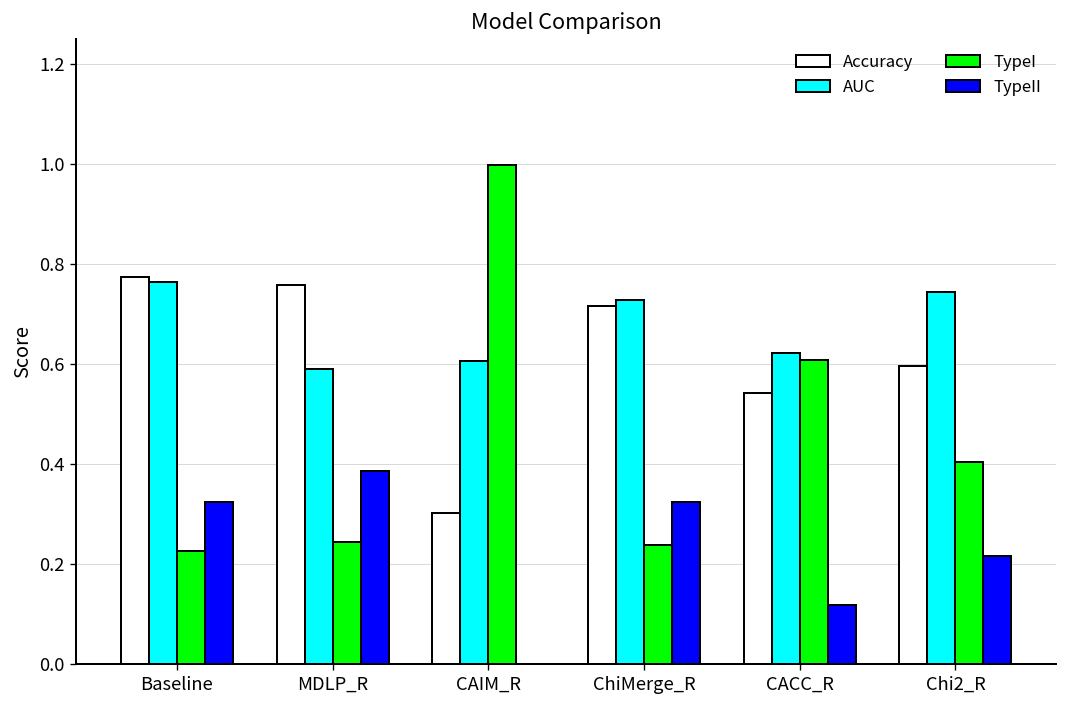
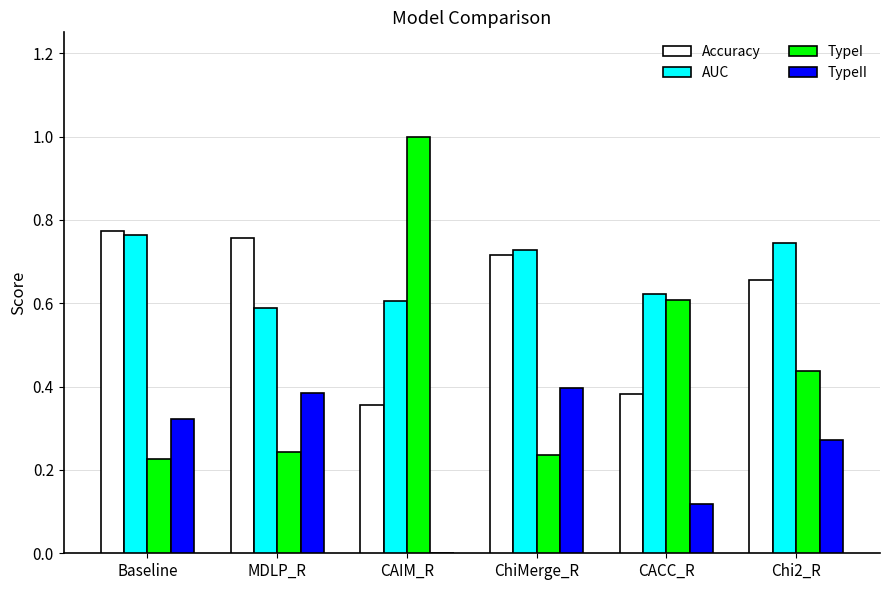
Accuracy, CAIM_R: 0.30 -> 0.36
TypeII, ChiMerge_R: 0.32 -> 0.40
Accuracy, CACC_R: 0.54 -> 0.38
Accuracy, Chi2_R: 0.60 -> 0.66
TypeI, Chi2_R: 0.40 -> 0.44
TypeII, Chi2_R: 0.22 -> 0.27
